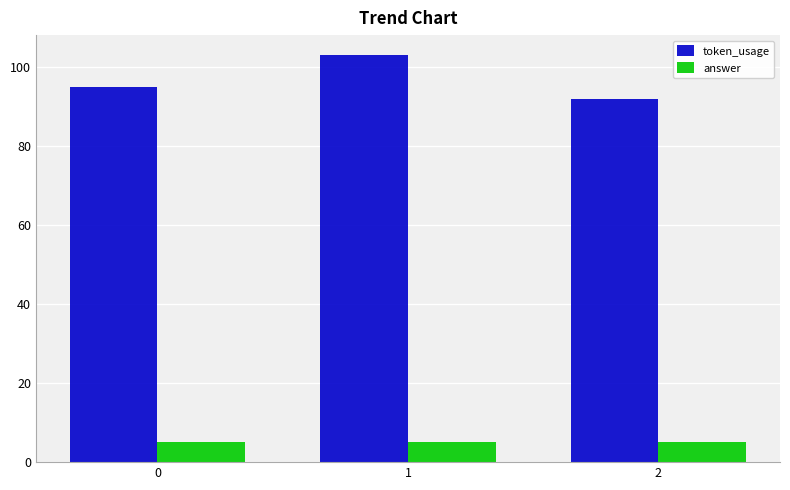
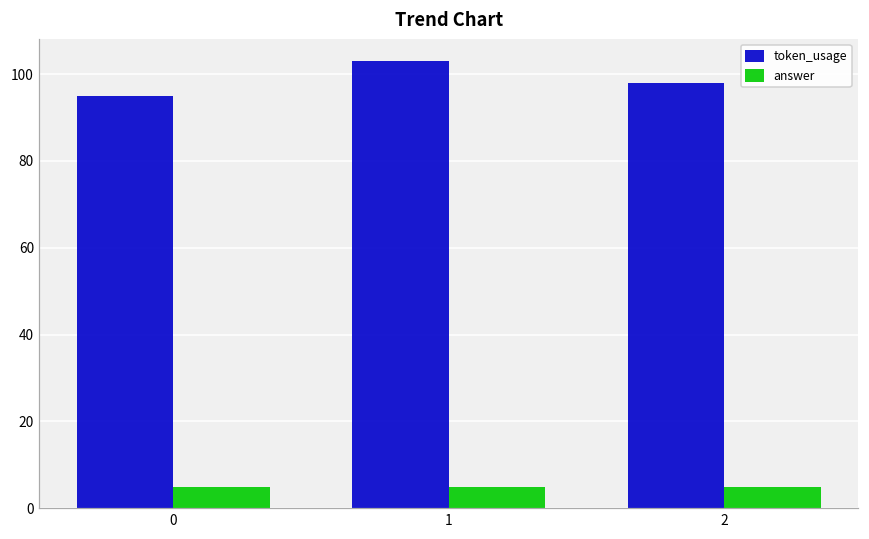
token_usage, 2: 92 -> 98
